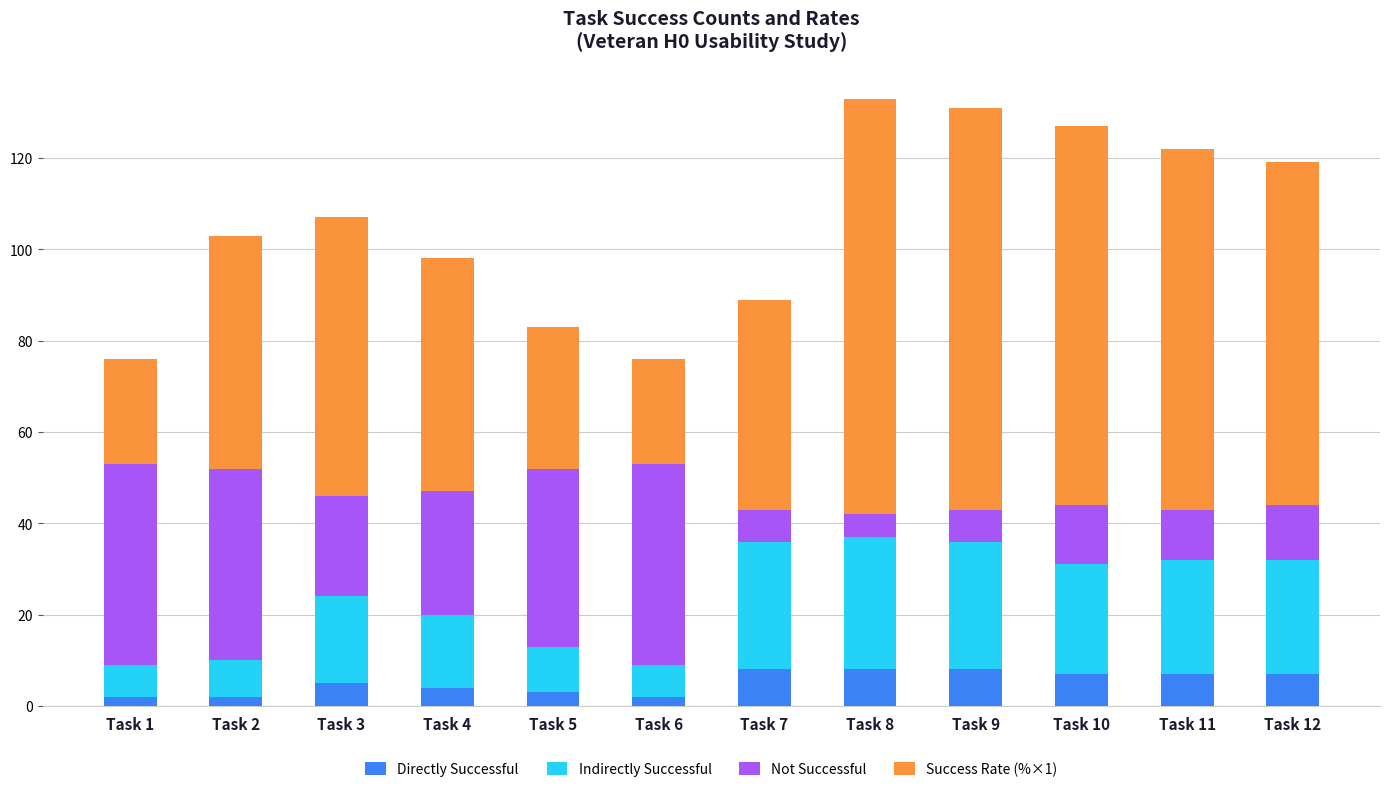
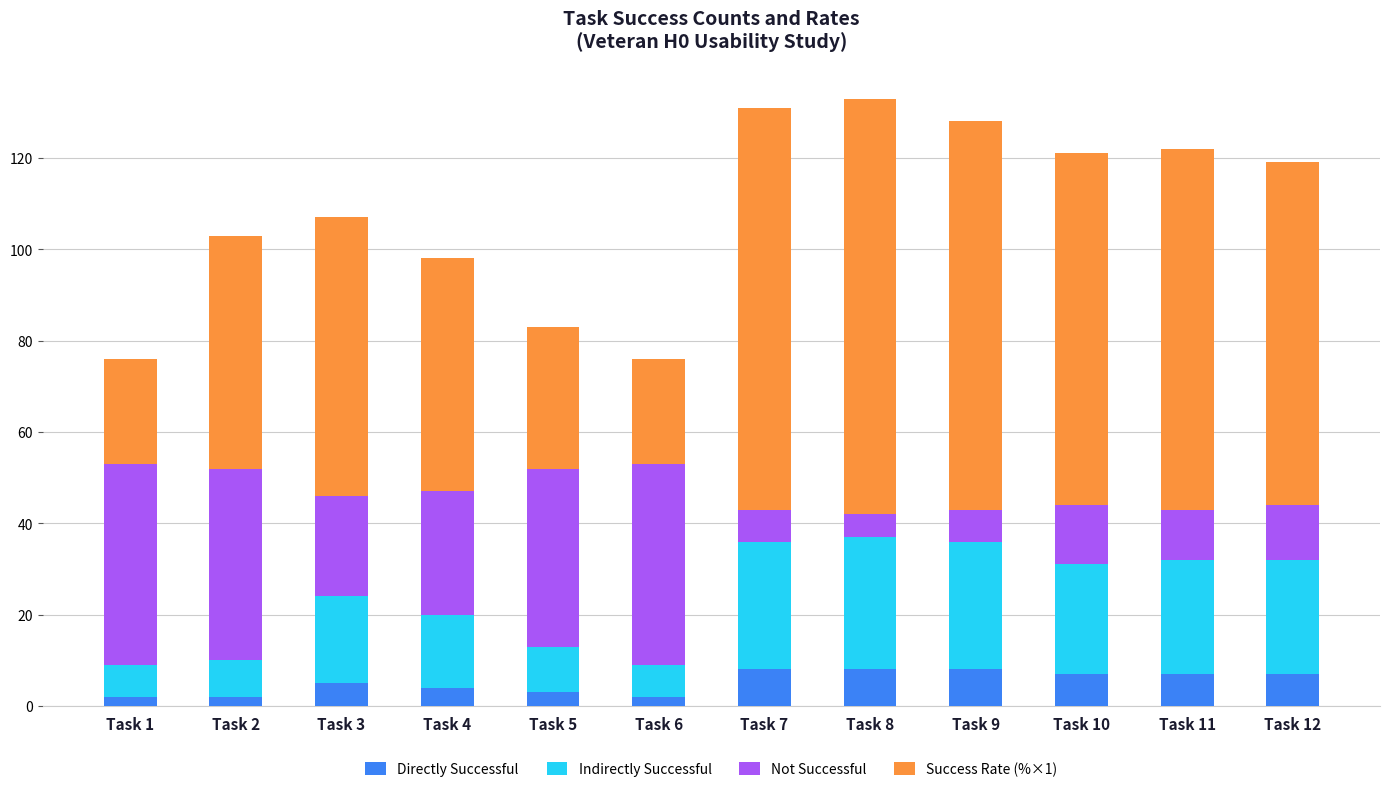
Success Rate (%×1), Task 7: 46 -> 88
Success Rate (%×1), Task 9: 88 -> 85
Success Rate (%×1), Task 10: 83 -> 77
